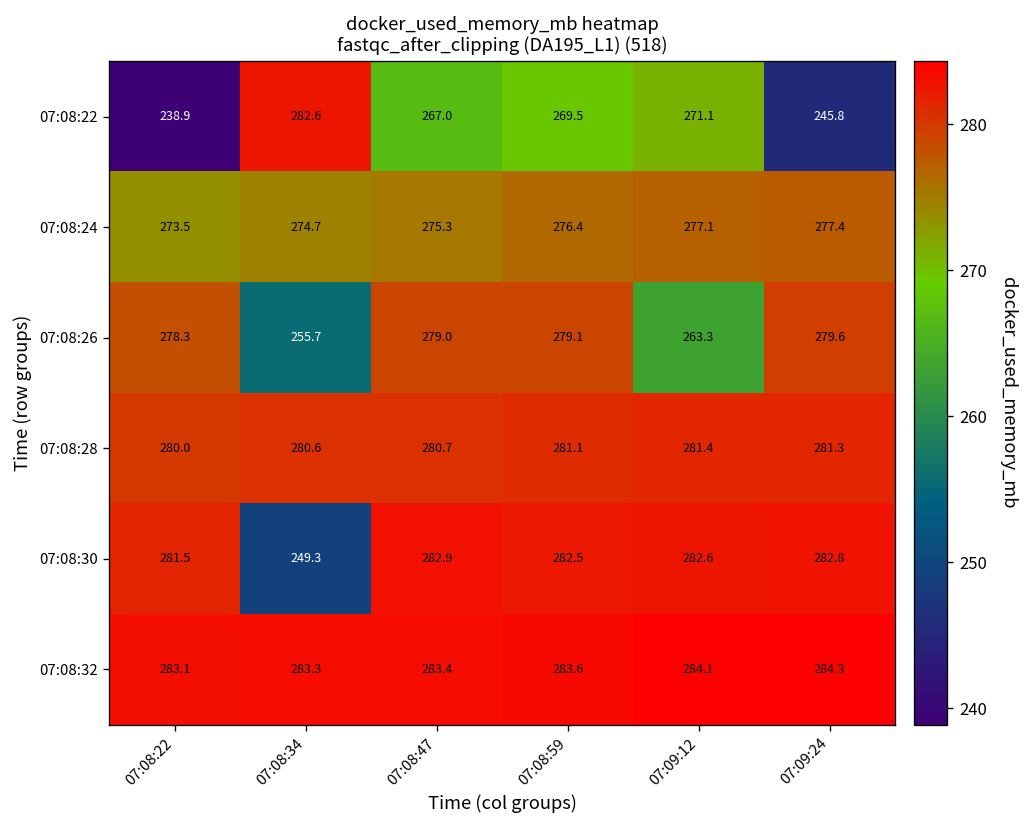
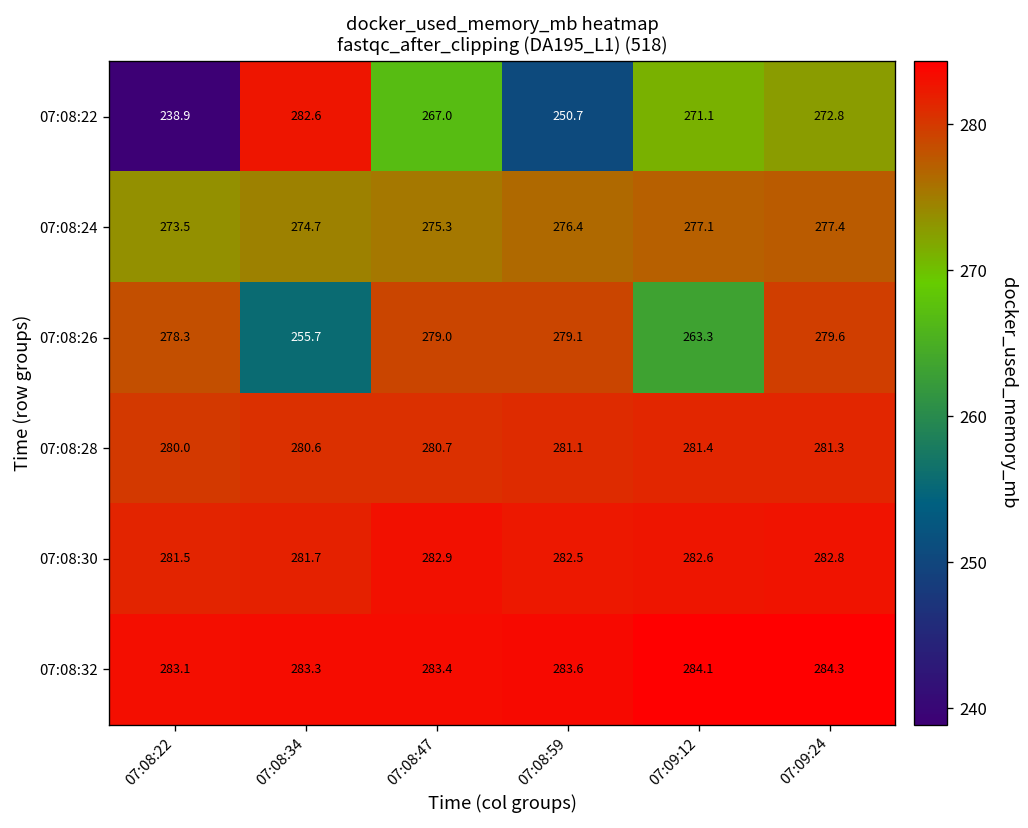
07:08:22, 07:08:59: 269.5 -> 250.7
07:08:22, 07:09:24: 245.8 -> 272.8
07:08:30, 07:08:34: 249.3 -> 281.7
